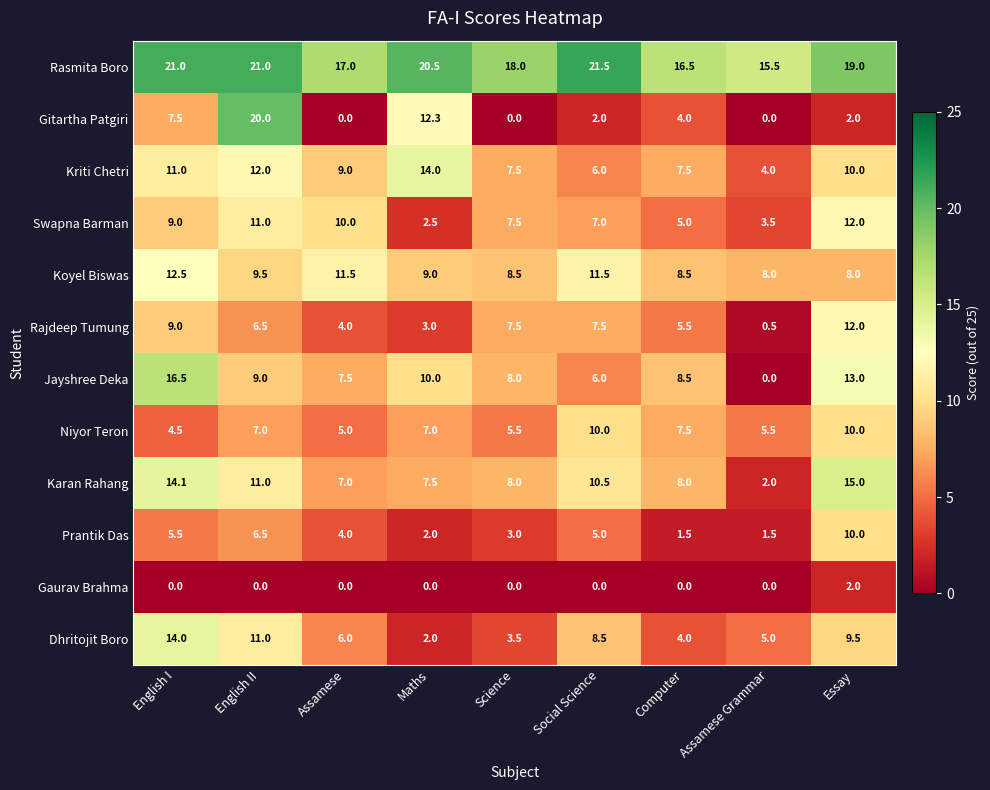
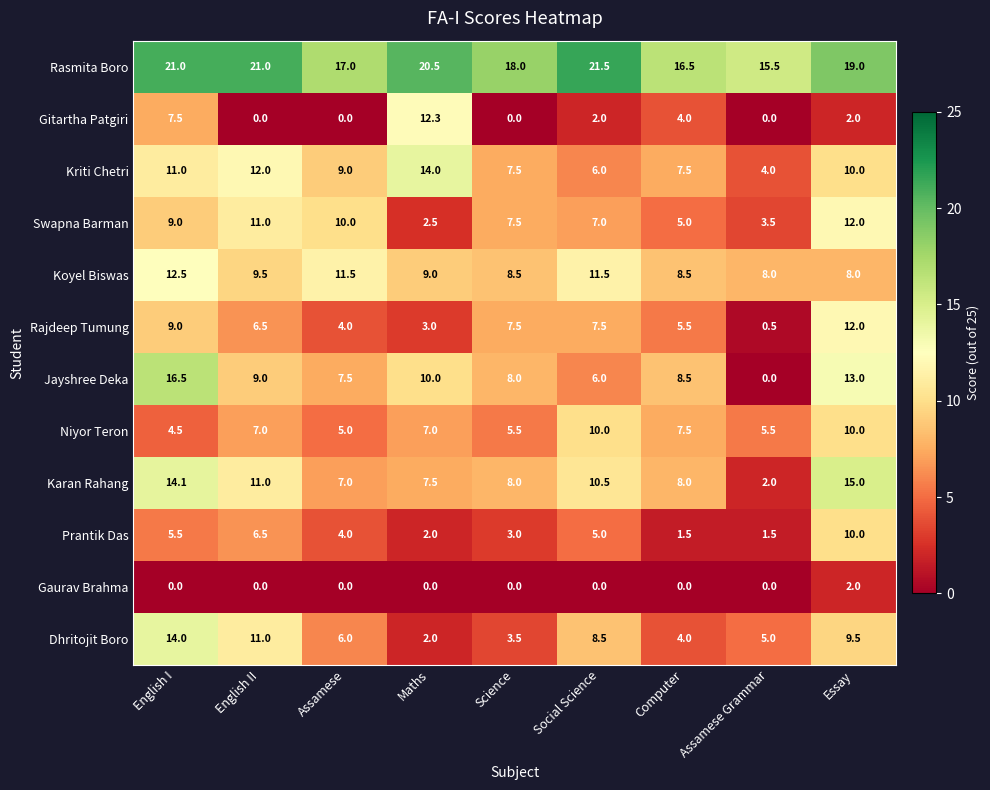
Gitartha Patgiri, English II: 20.0 -> 0.0
